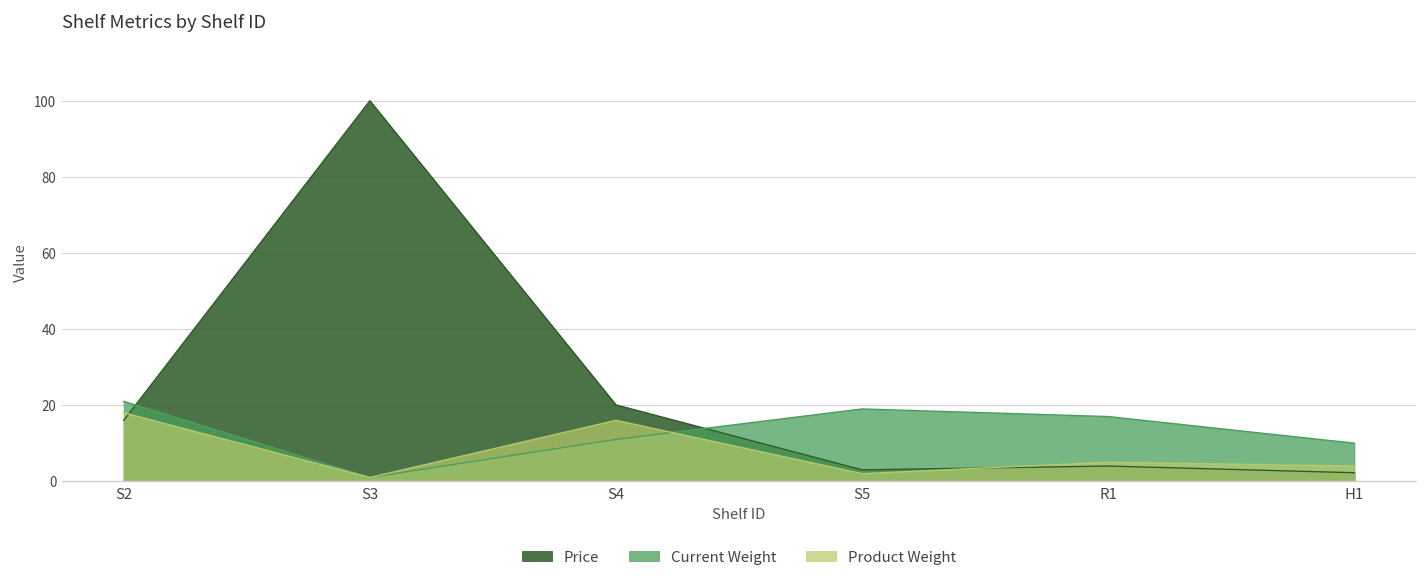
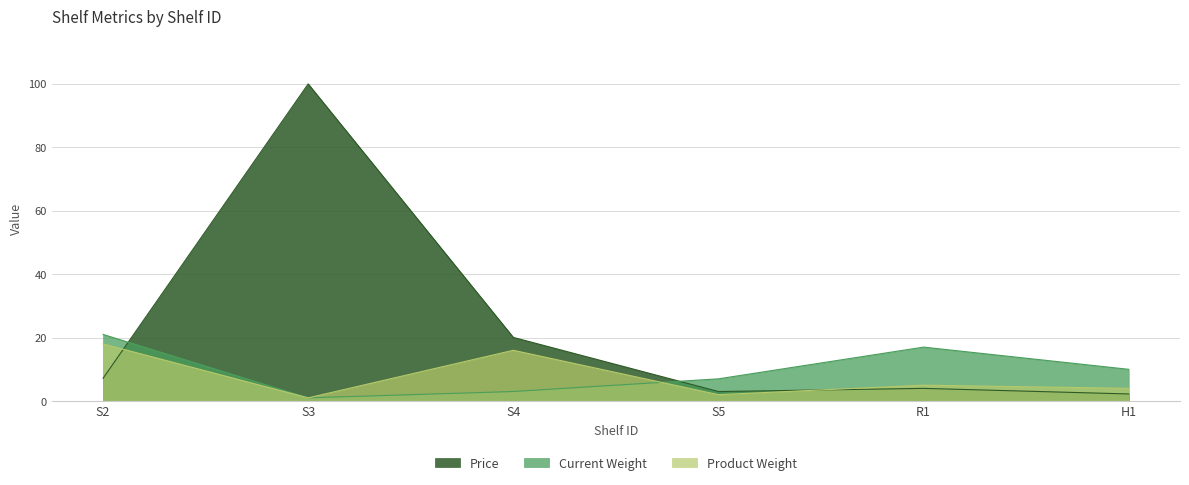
Price, S2: 16 -> 7
Current Weight, S4: 11 -> 3
Current Weight, S5: 19 -> 7
